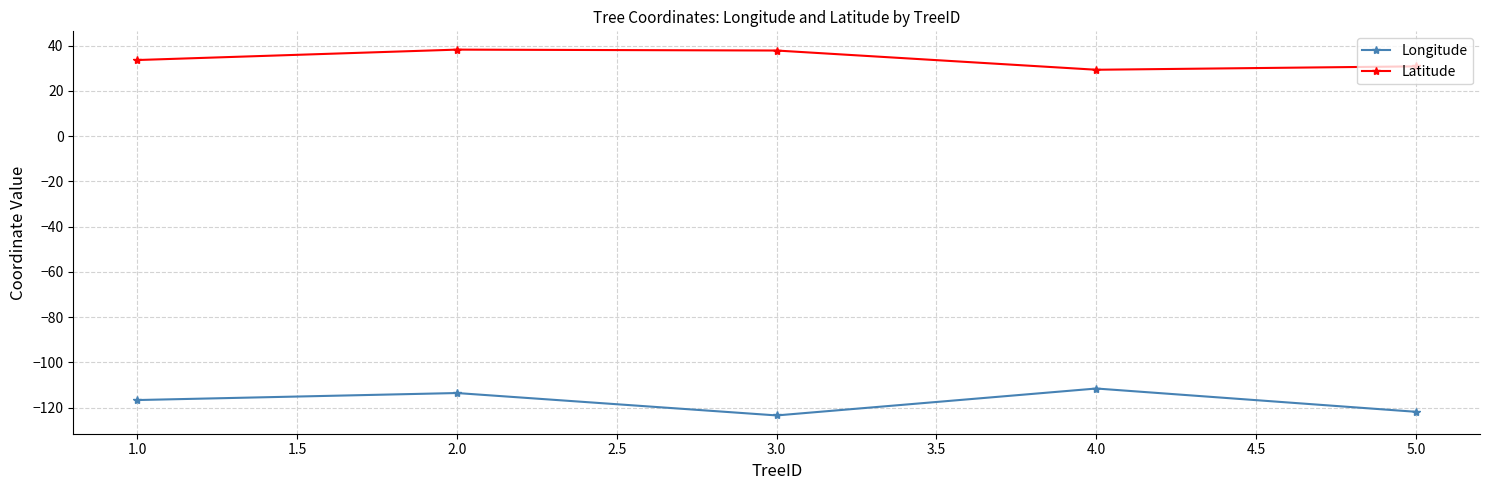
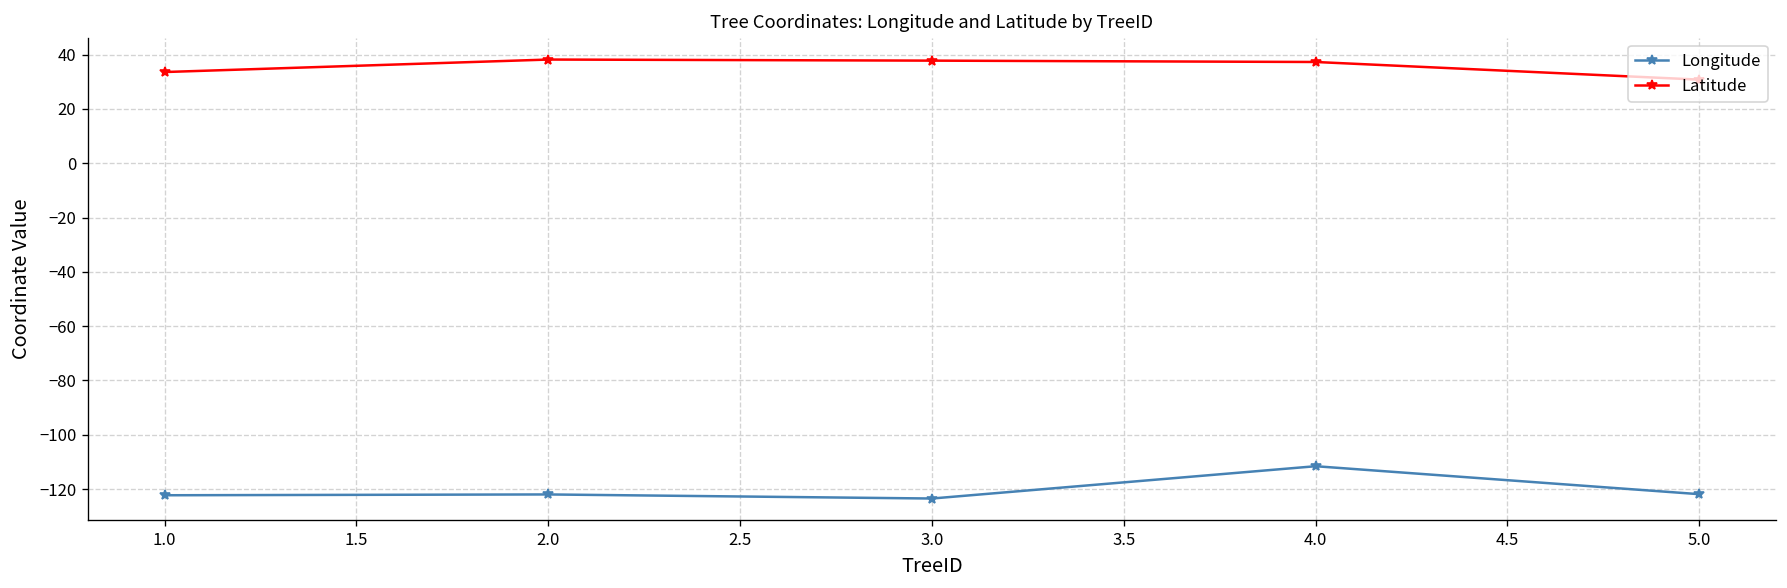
Longitude, 1.0: -117 -> -122
Longitude, 2.0: -114 -> -122
Latitude, 4.0: 29 -> 37
